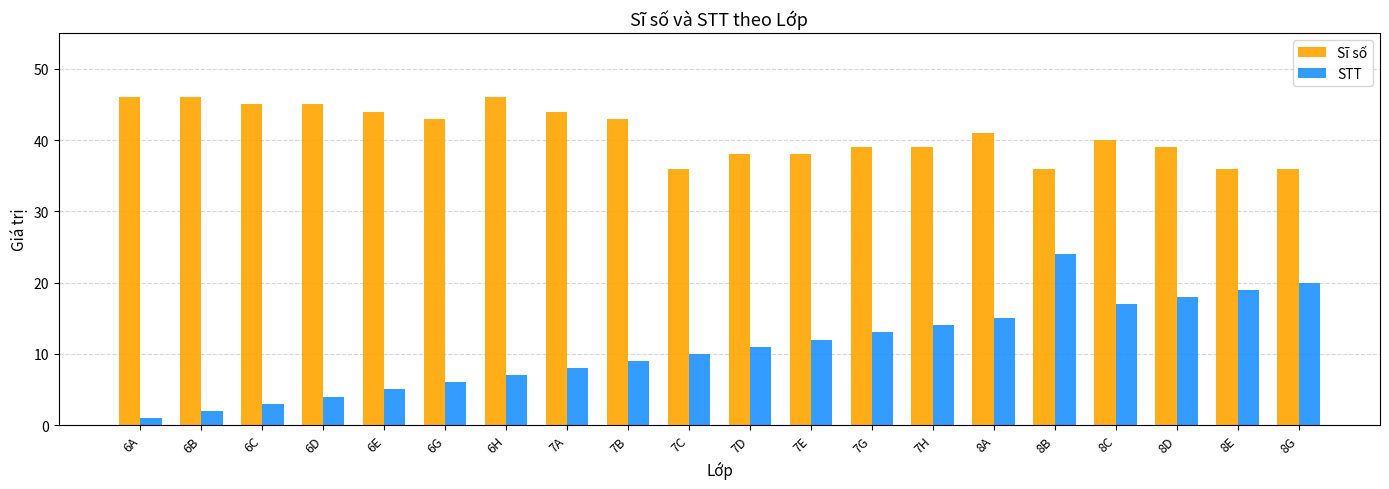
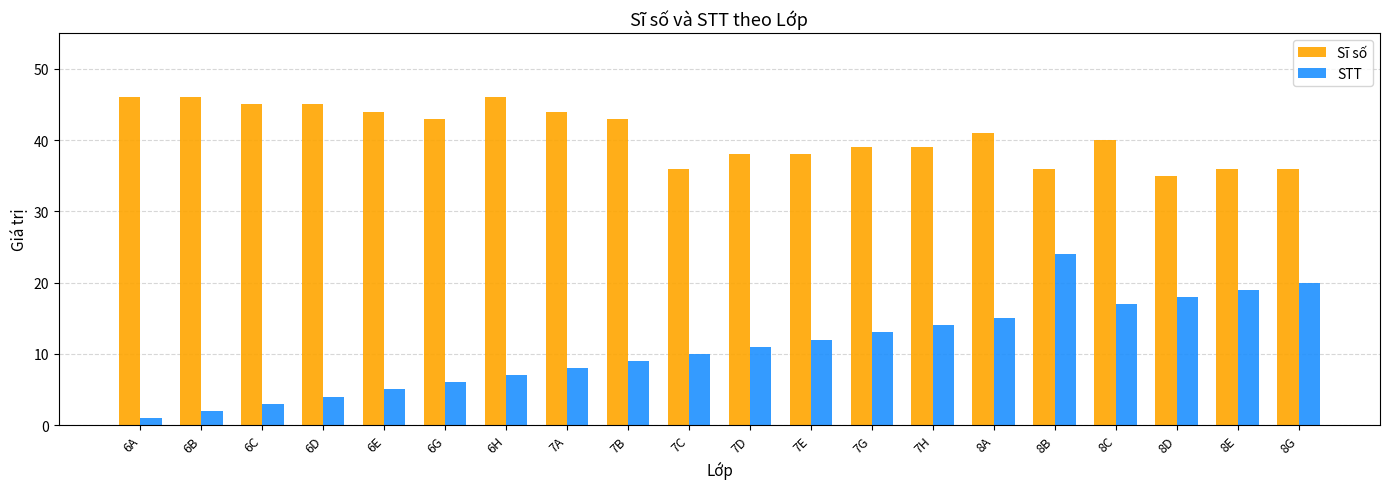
Sĩ số, 8D: 39 -> 35
